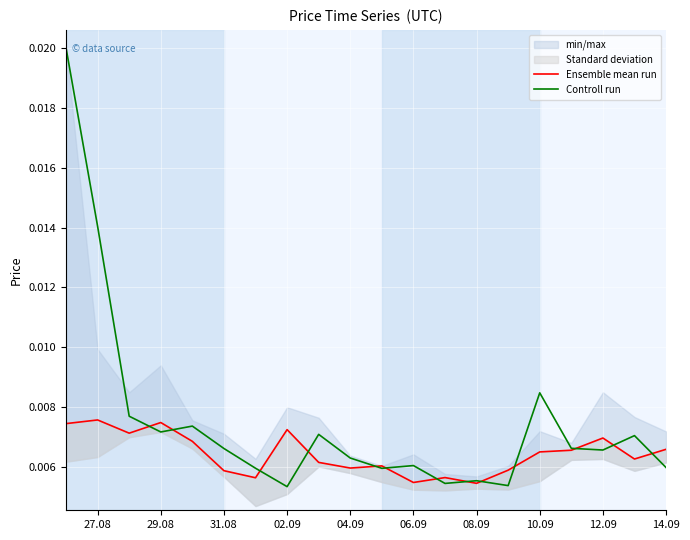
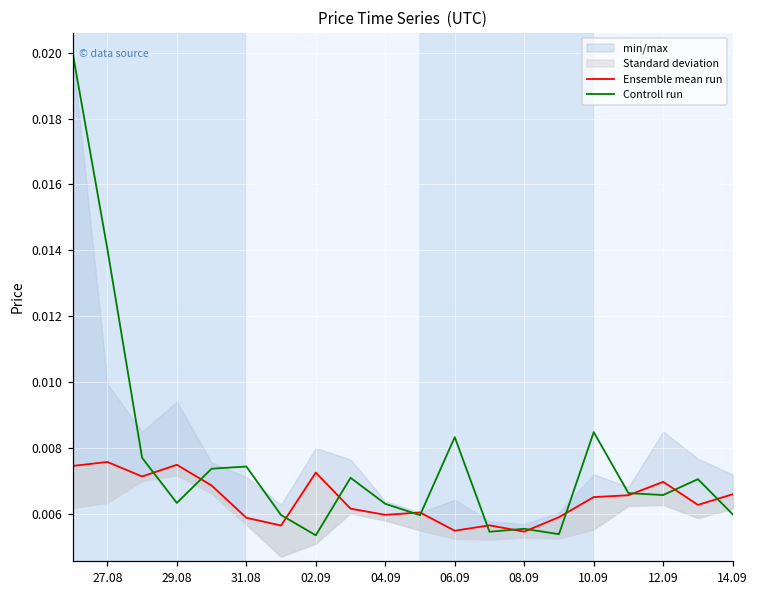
Controll run, 29.08: 0.0072 -> 0.0063
Controll run, 31.08: 0.0066 -> 0.0074
Controll run, 06.09: 0.0061 -> 0.0083
